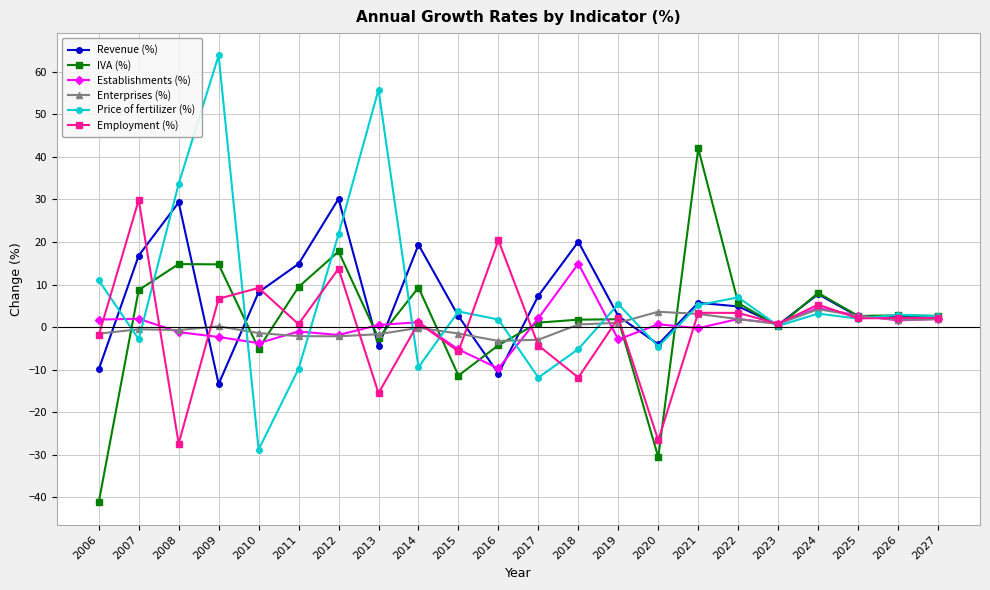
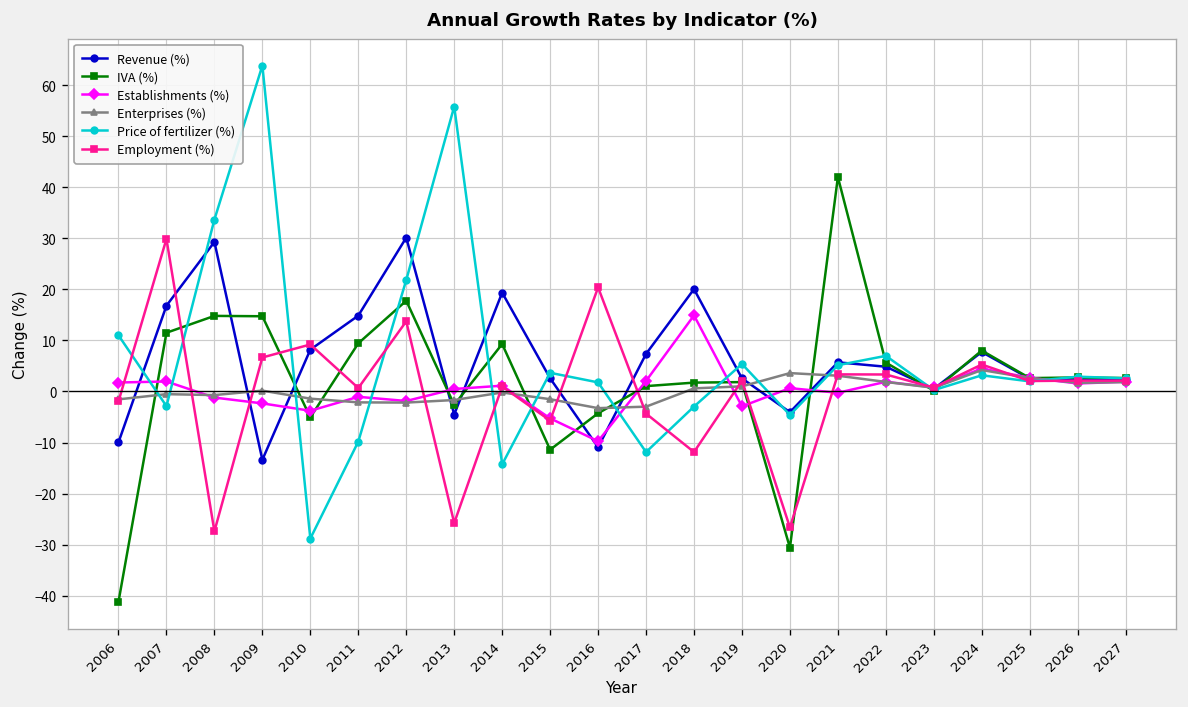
IVA (%), 2007: 9 -> 12
Employment (%), 2013: -16 -> -26
Price of fertilizer (%), 2014: -9 -> -14
Price of fertilizer (%), 2018: -5 -> -3
